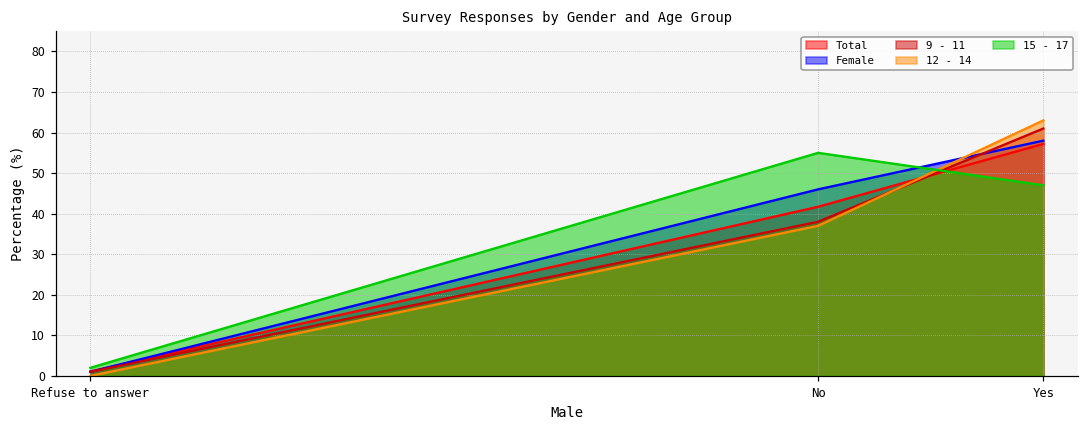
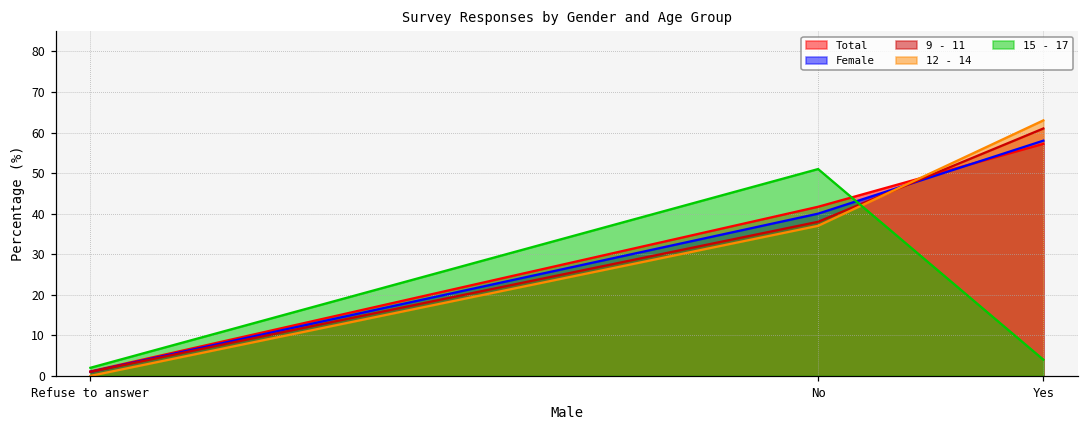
Female, No: 46 -> 40
15 - 17, No: 55 -> 51
15 - 17, Yes: 47 -> 4
